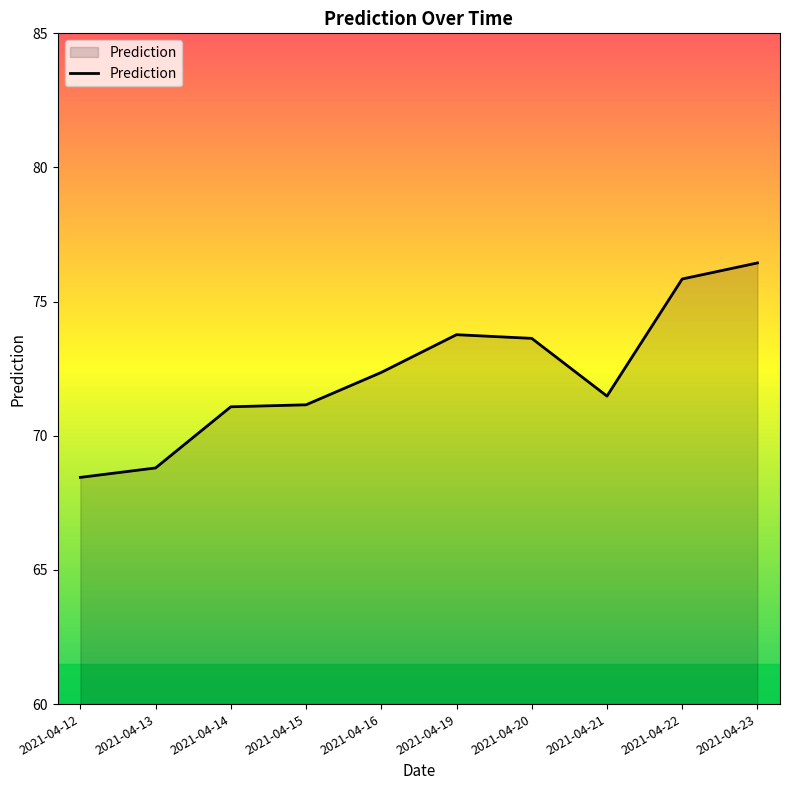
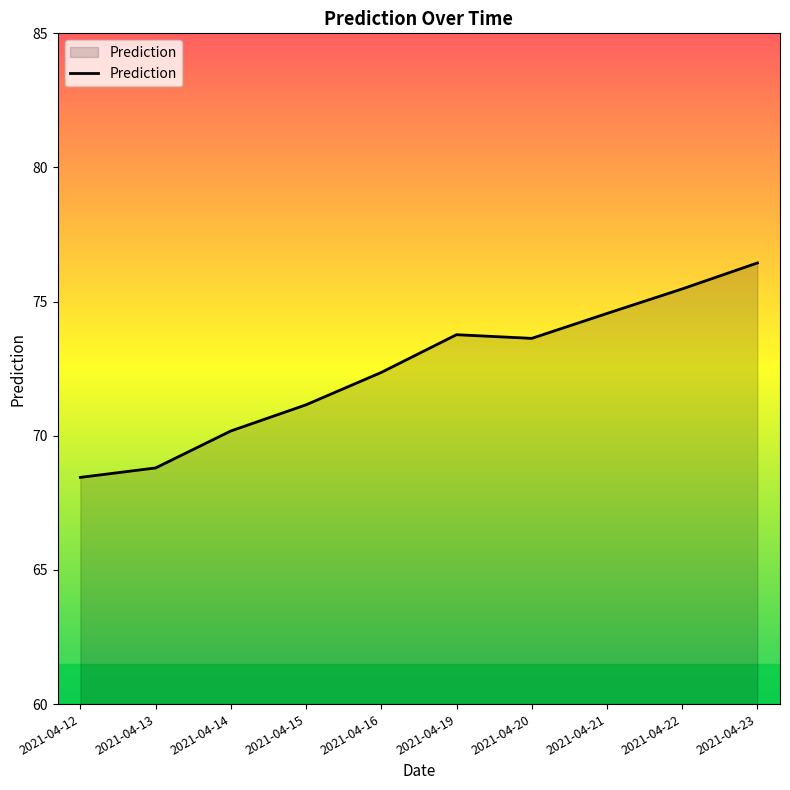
2021-04-14: 71.1 -> 70.2
2021-04-21: 71.5 -> 74.6
2021-04-22: 75.8 -> 75.5
